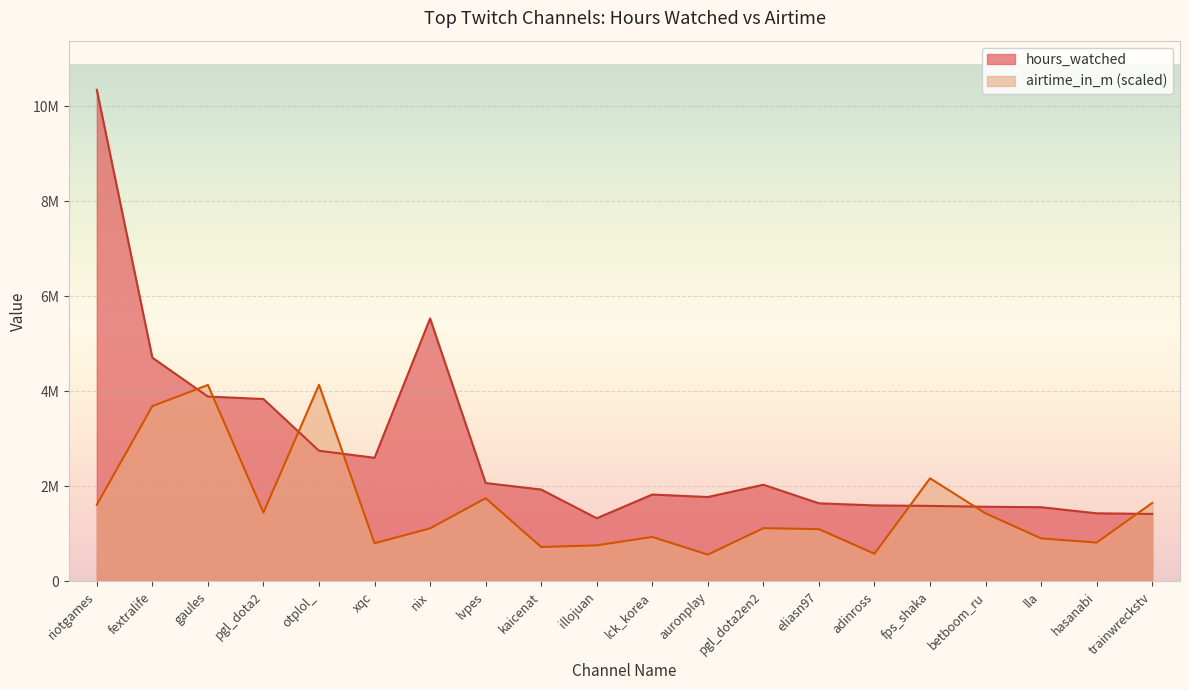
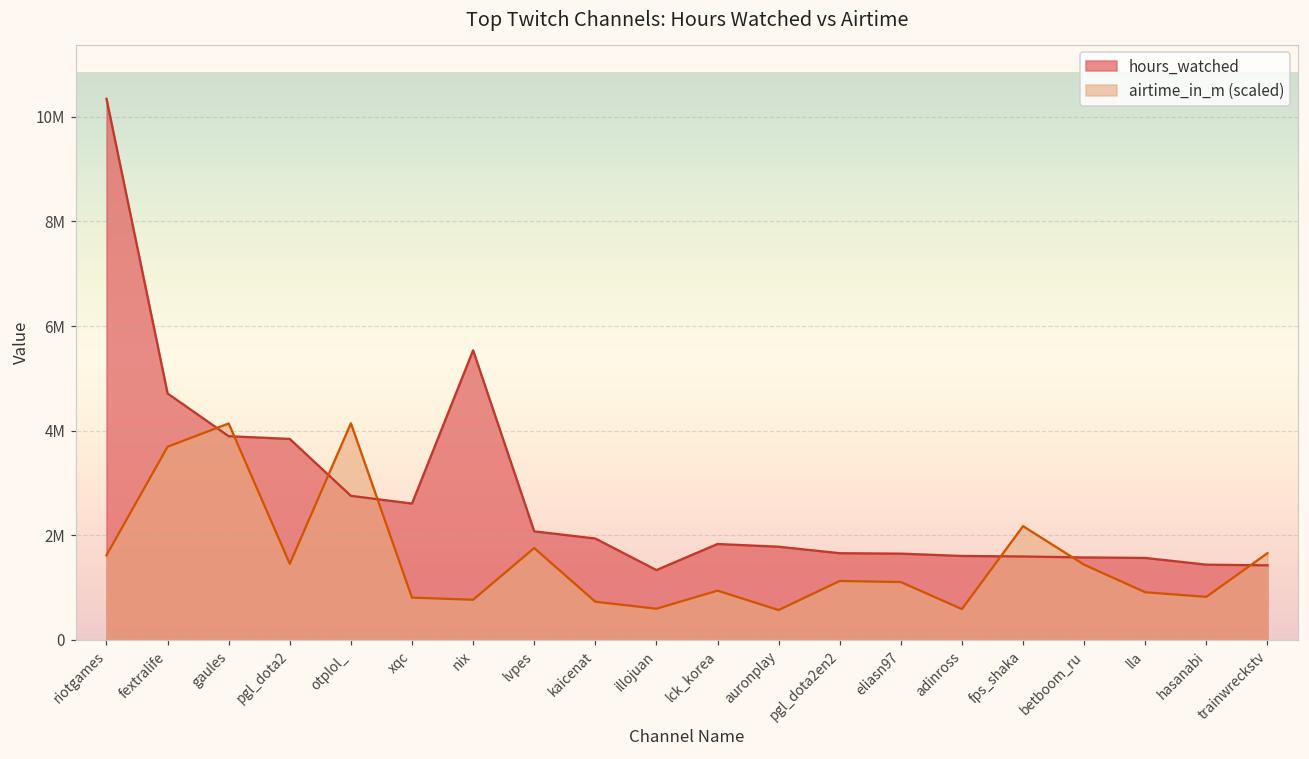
airtime_in_m (scaled), nix: 1100000 -> 800000
airtime_in_m (scaled), illojuan: 800000 -> 600000
hours_watched, pgl_dota2en2: 2000000 -> 1700000
